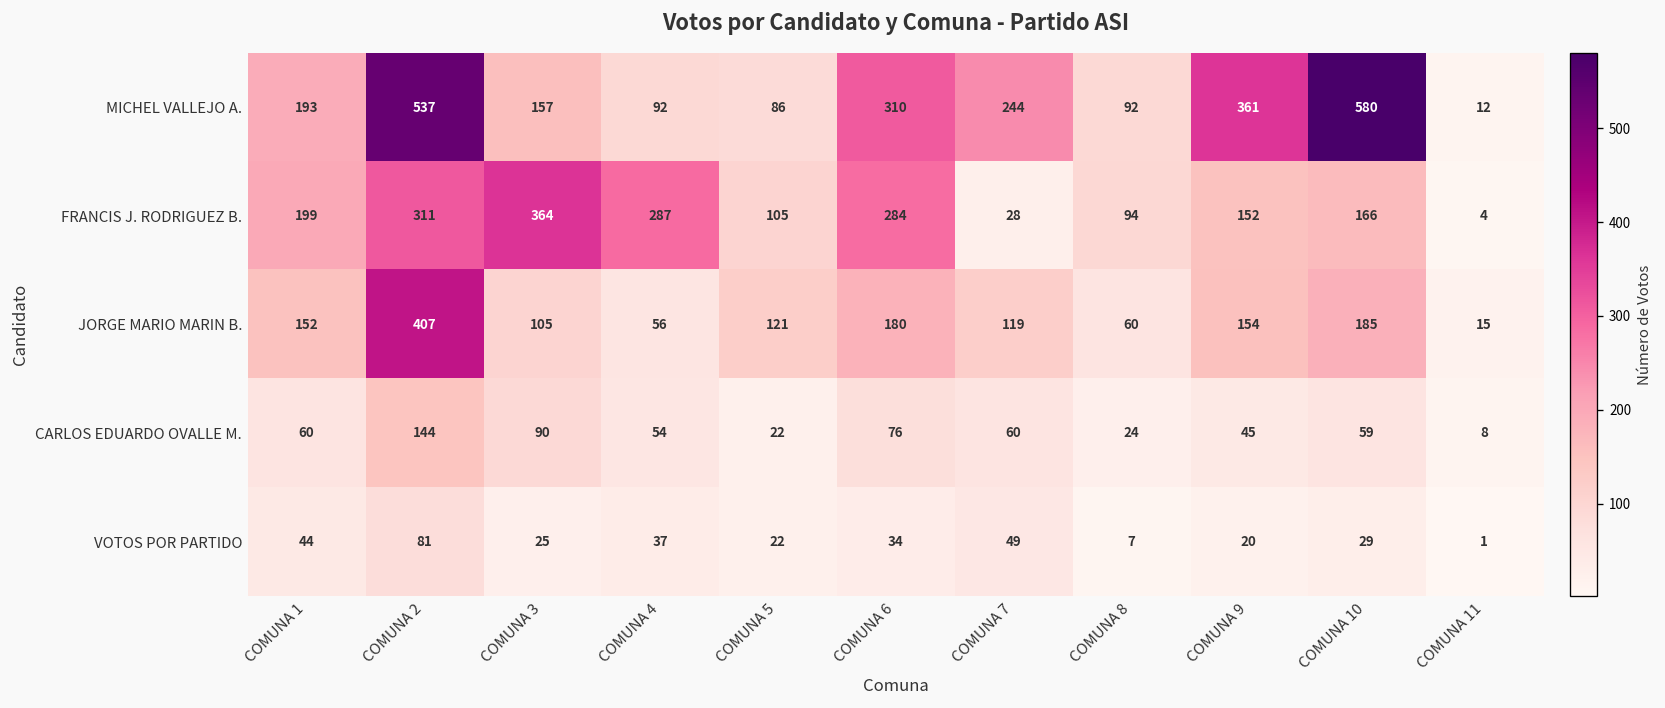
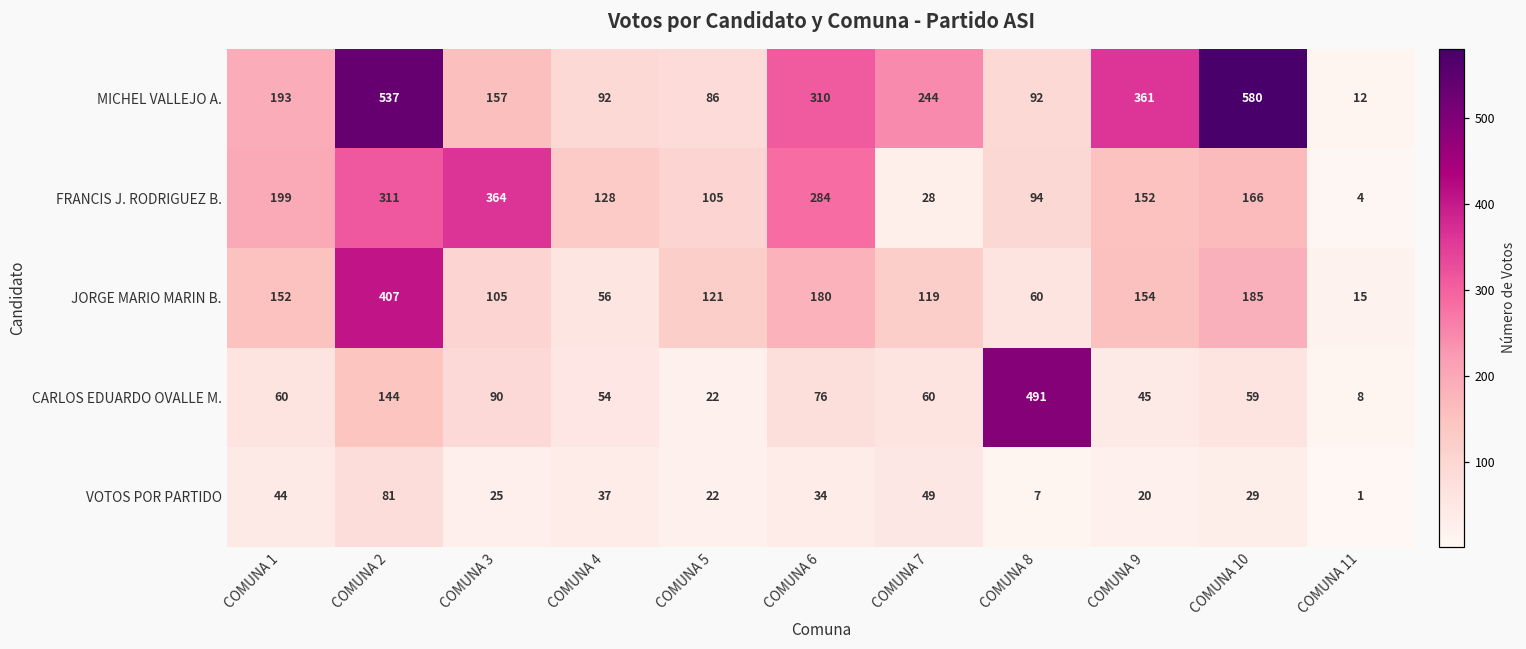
FRANCIS J. RODRIGUEZ B., COMUNA 4: 287 -> 128
CARLOS EDUARDO OVALLE M., COMUNA 8: 24 -> 491
